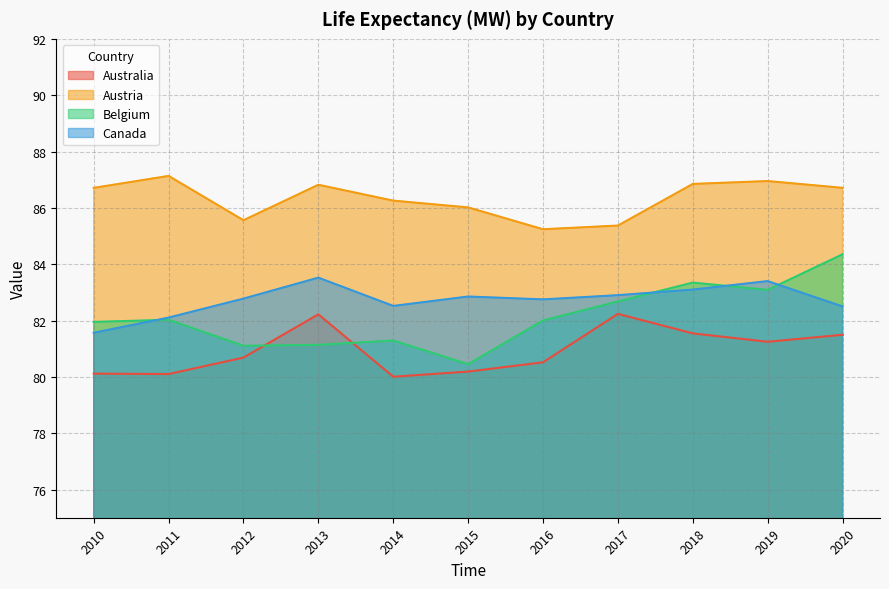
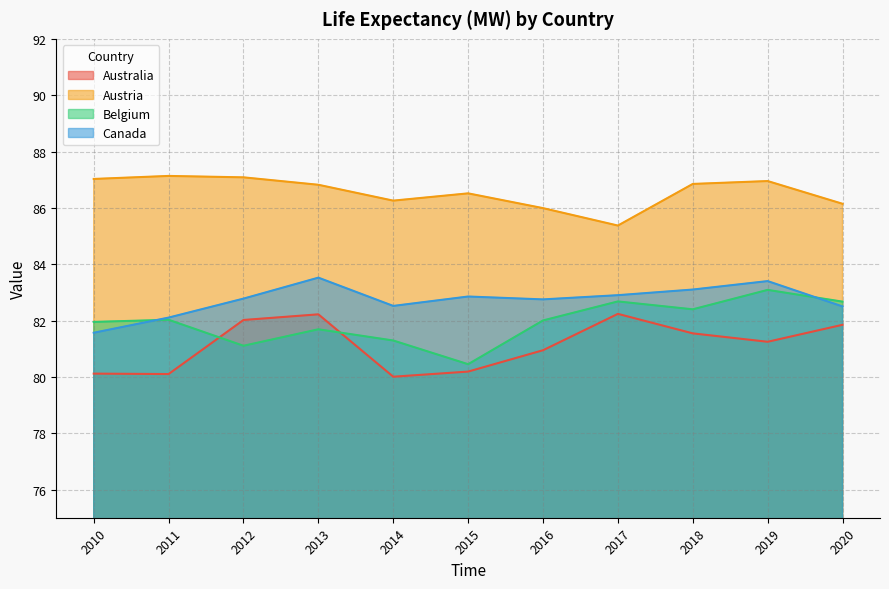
Austria, 2010: 86.7 -> 87.0
Australia, 2012: 80.7 -> 82.0
Austria, 2012: 85.6 -> 87.1
Belgium, 2013: 81.1 -> 81.7
Austria, 2015: 86.0 -> 86.5
Australia, 2016: 80.5 -> 80.9
Austria, 2016: 85.2 -> 86.0
Belgium, 2018: 83.3 -> 82.4
Australia, 2020: 81.5 -> 81.8
Austria, 2020: 86.7 -> 86.1
Belgium, 2020: 84.4 -> 82.7
